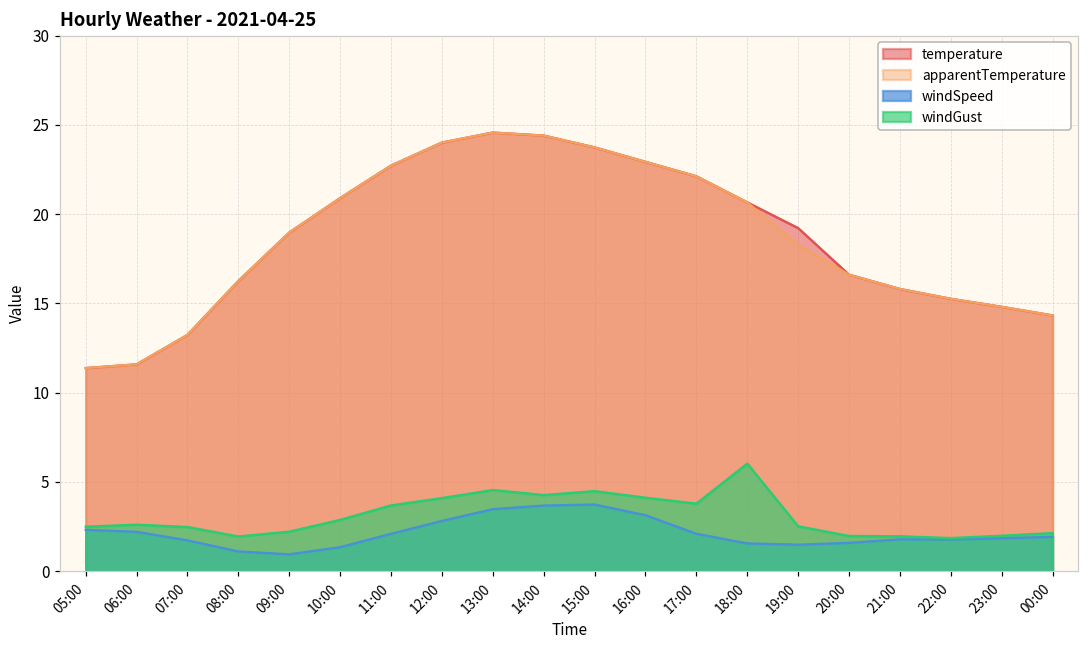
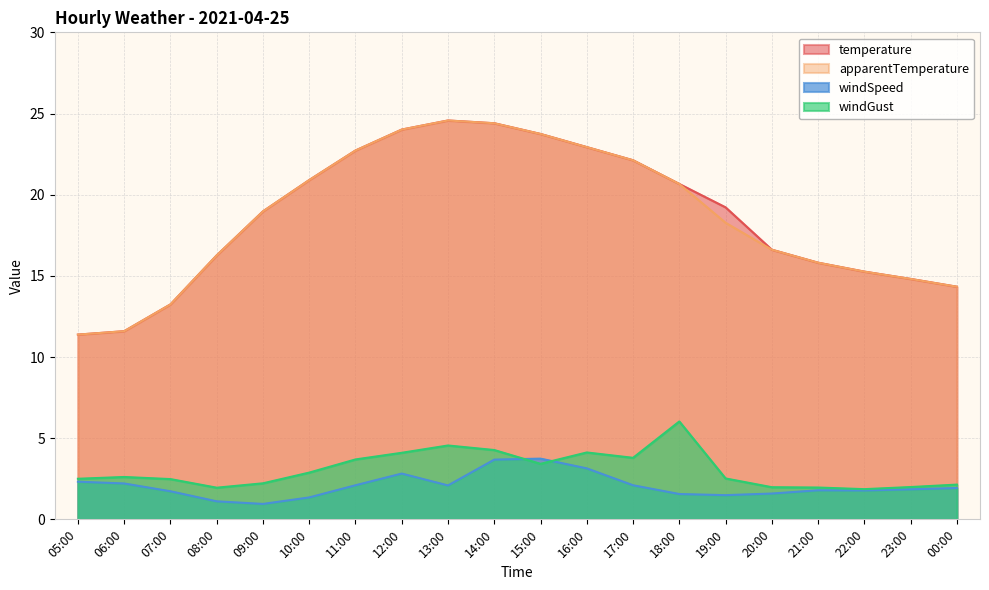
windSpeed, 13:00: 3.5 -> 2.1
windGust, 15:00: 4.5 -> 3.4
